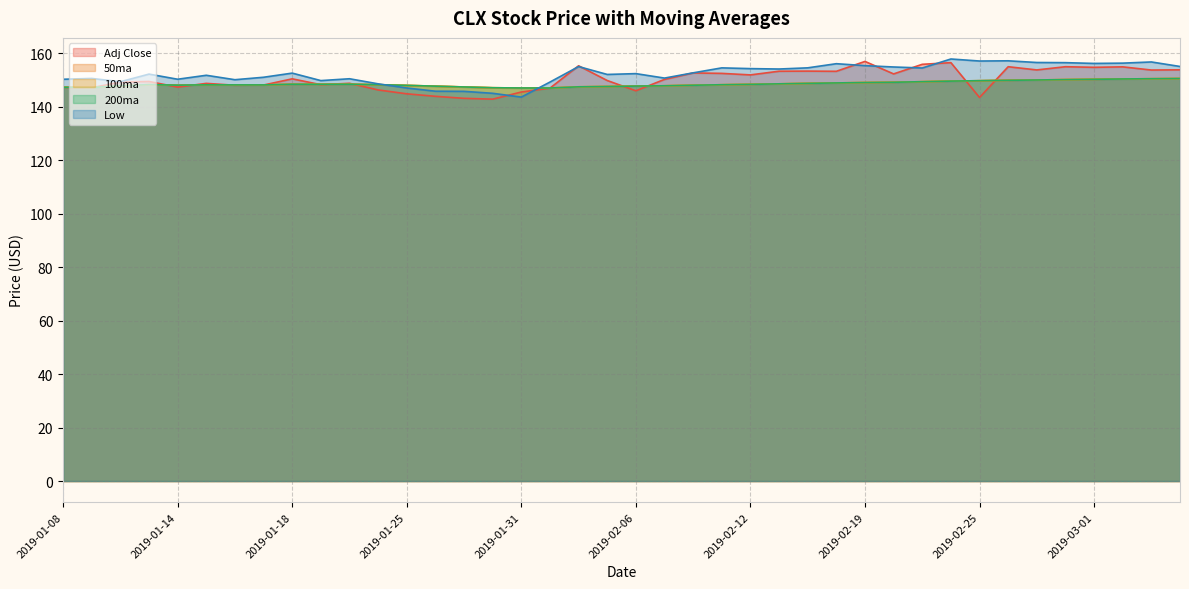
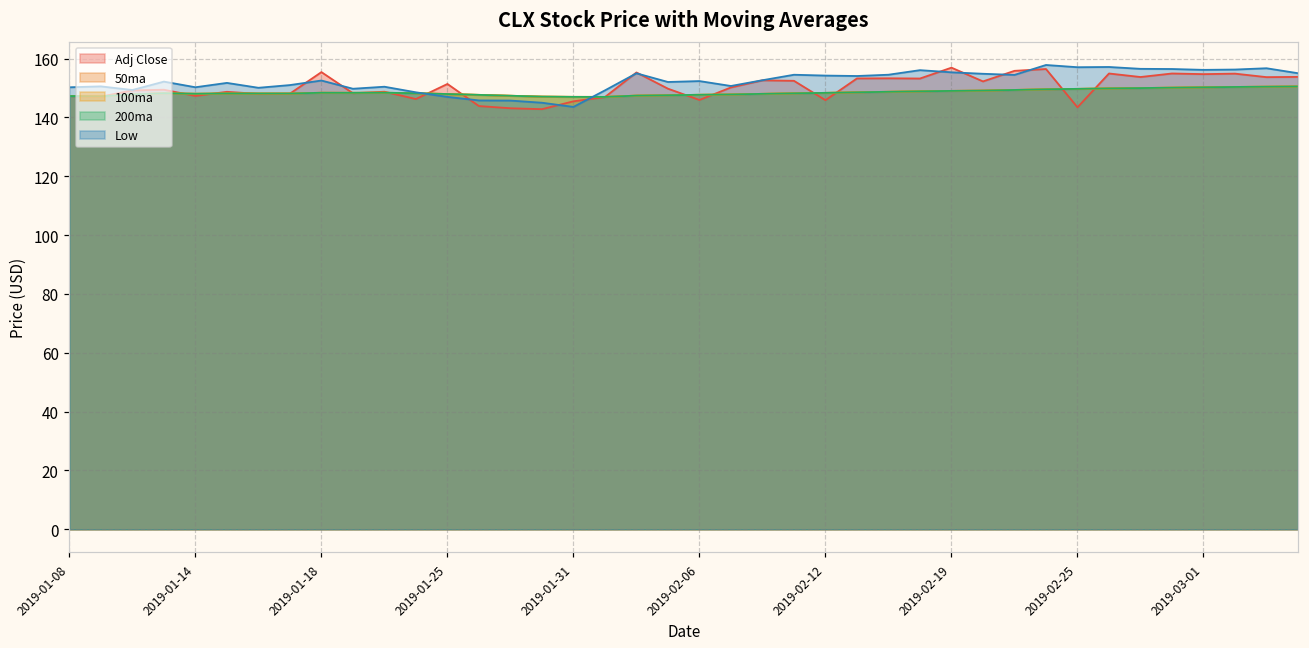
Adj Close, 2019-01-18: 150 -> 155
Adj Close, 2019-01-25: 145 -> 151
Adj Close, 2019-02-12: 152 -> 146
